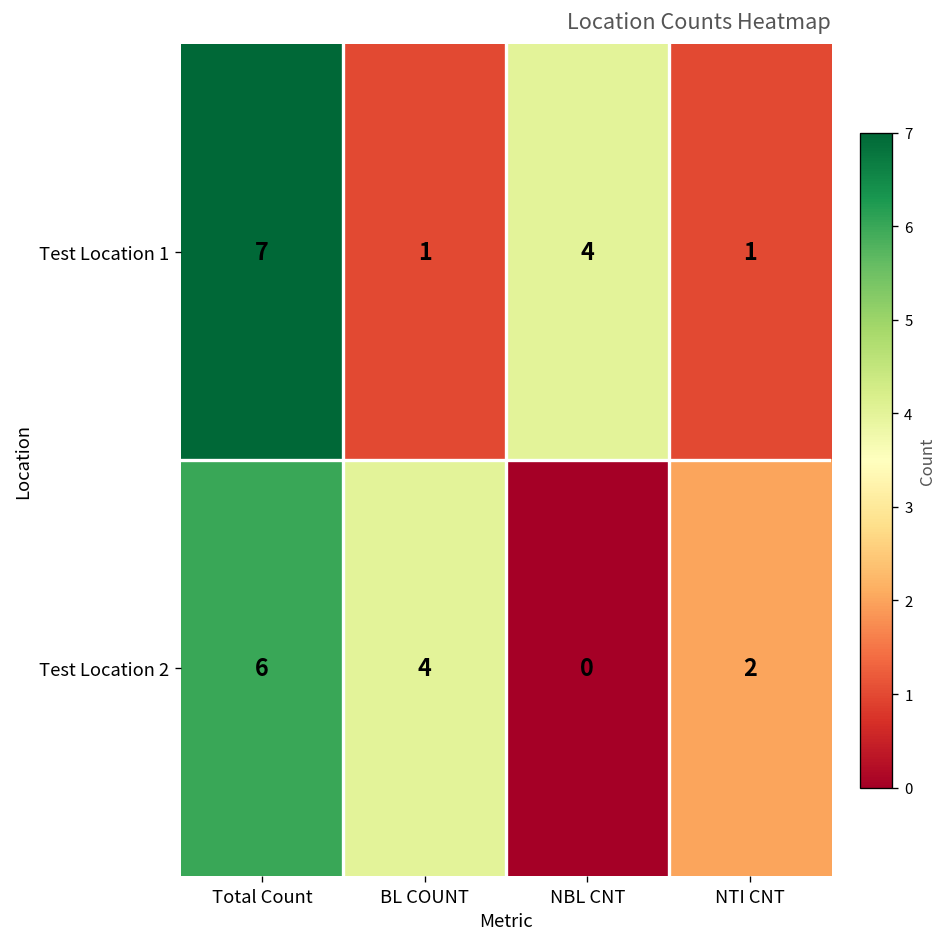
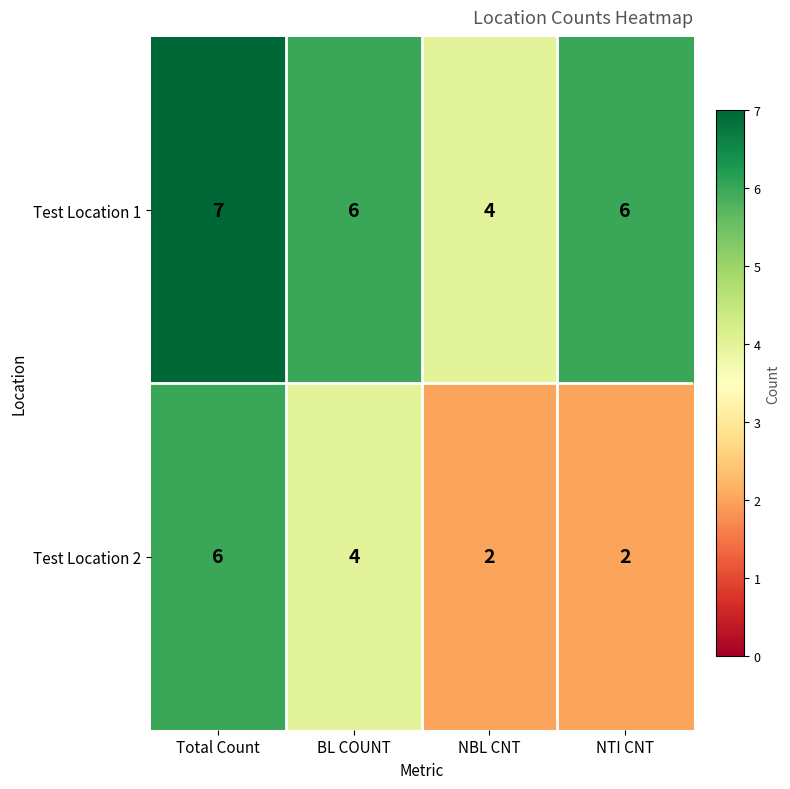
Test Location 1, BL COUNT: 1 -> 6
Test Location 1, NTI CNT: 1 -> 6
Test Location 2, NBL CNT: 0 -> 2
